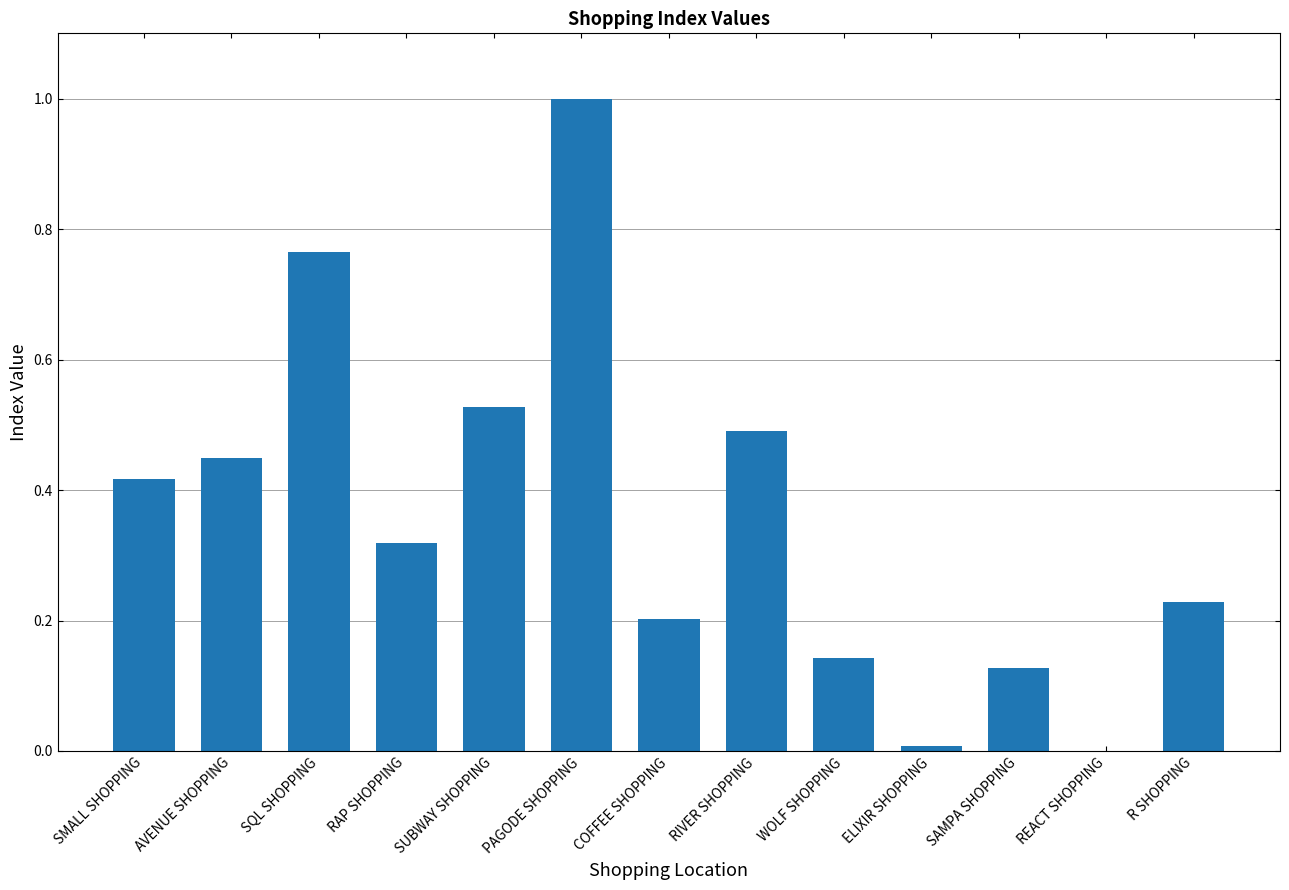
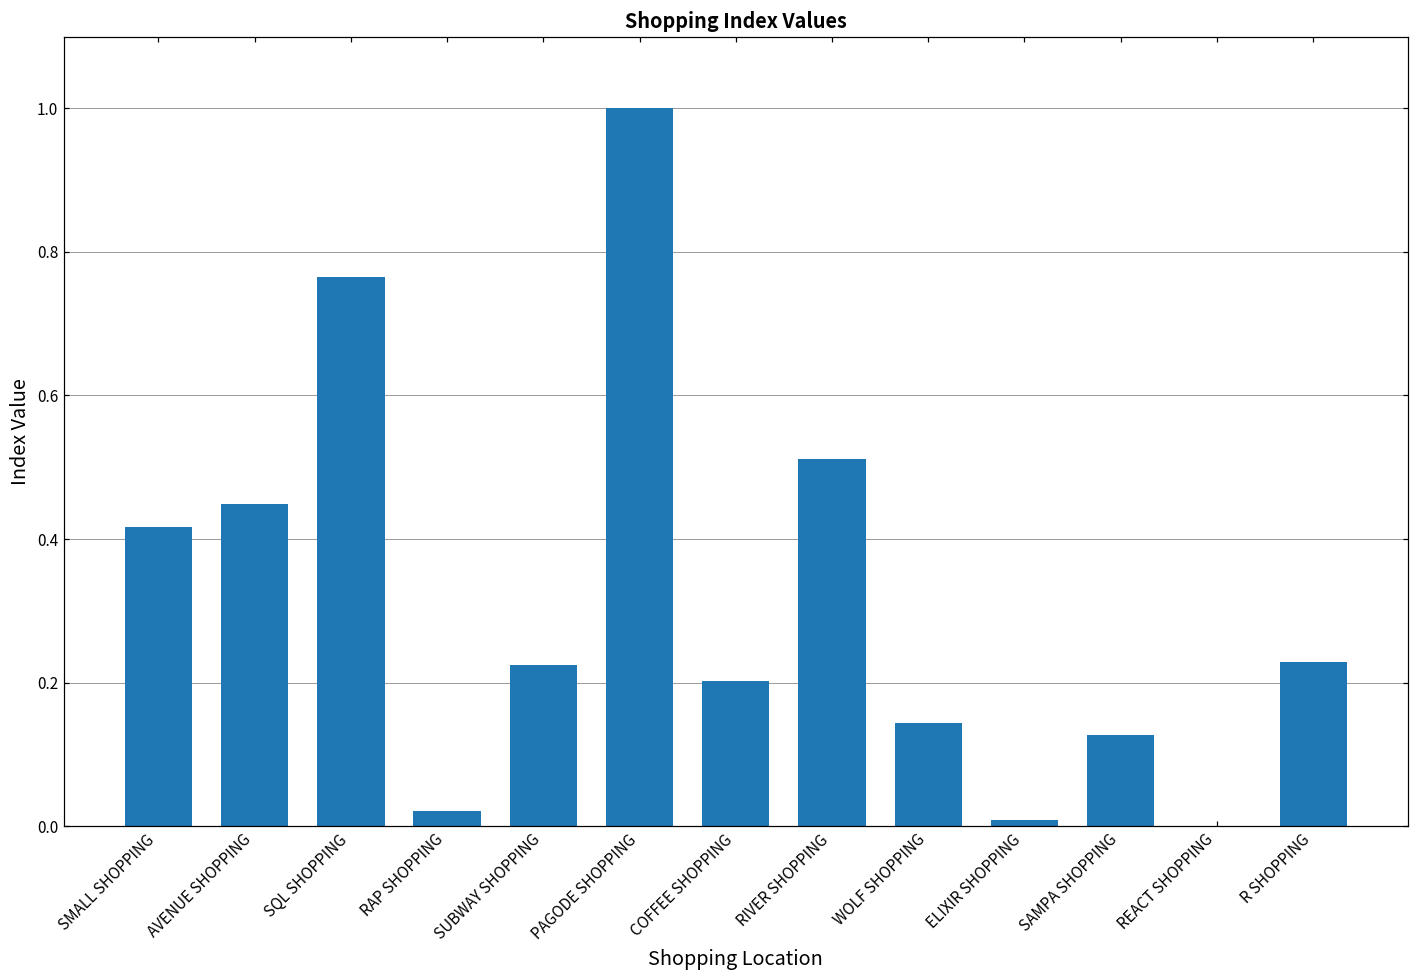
RAP SHOPPING: 0.32 -> 0.02
SUBWAY SHOPPING: 0.53 -> 0.22
RIVER SHOPPING: 0.49 -> 0.51
